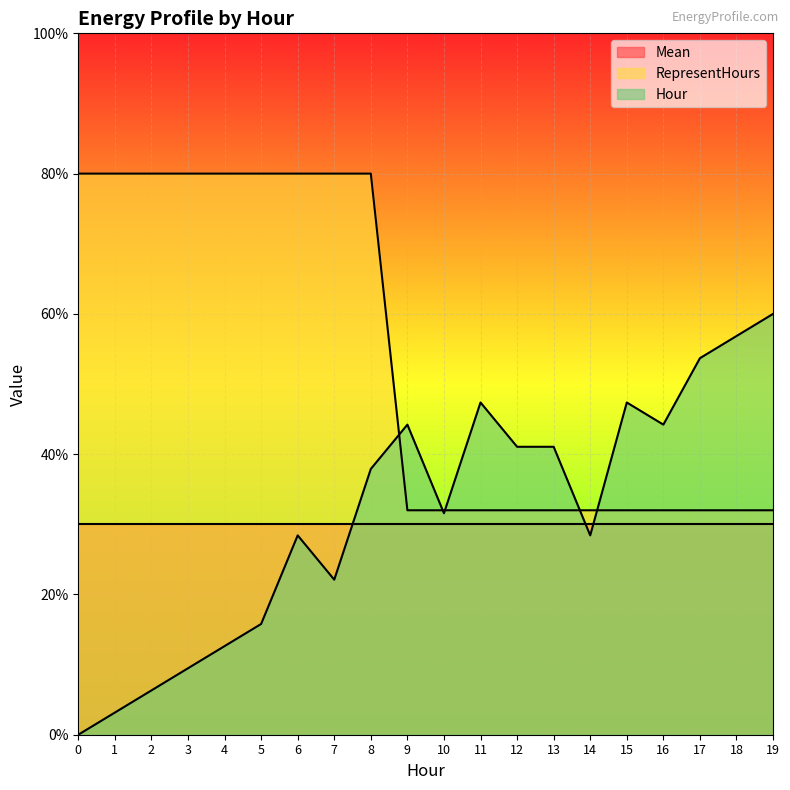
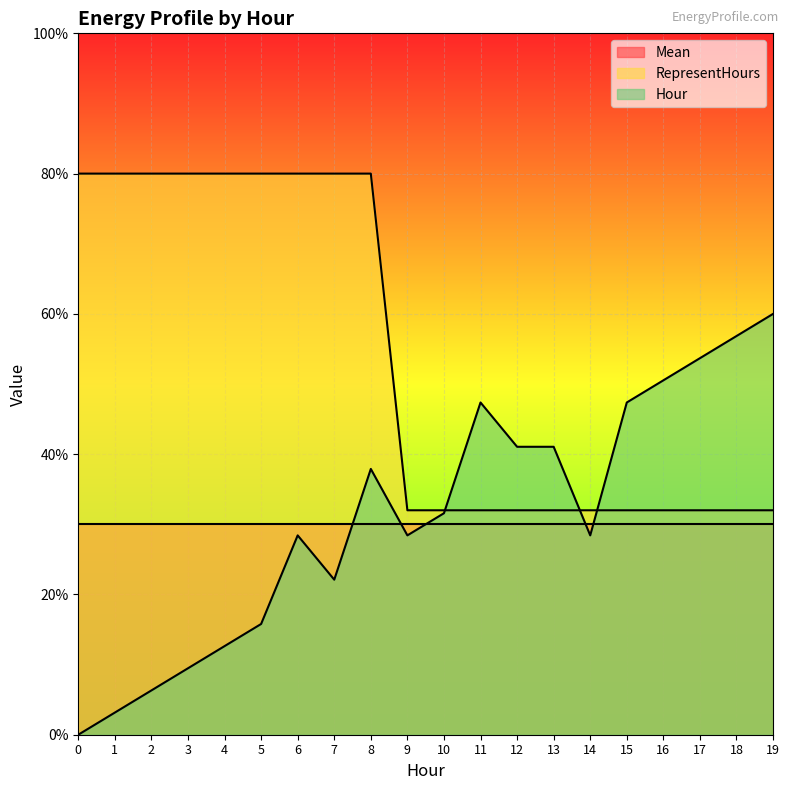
Hour, 9: 44% -> 28%
Hour, 16: 44% -> 51%
